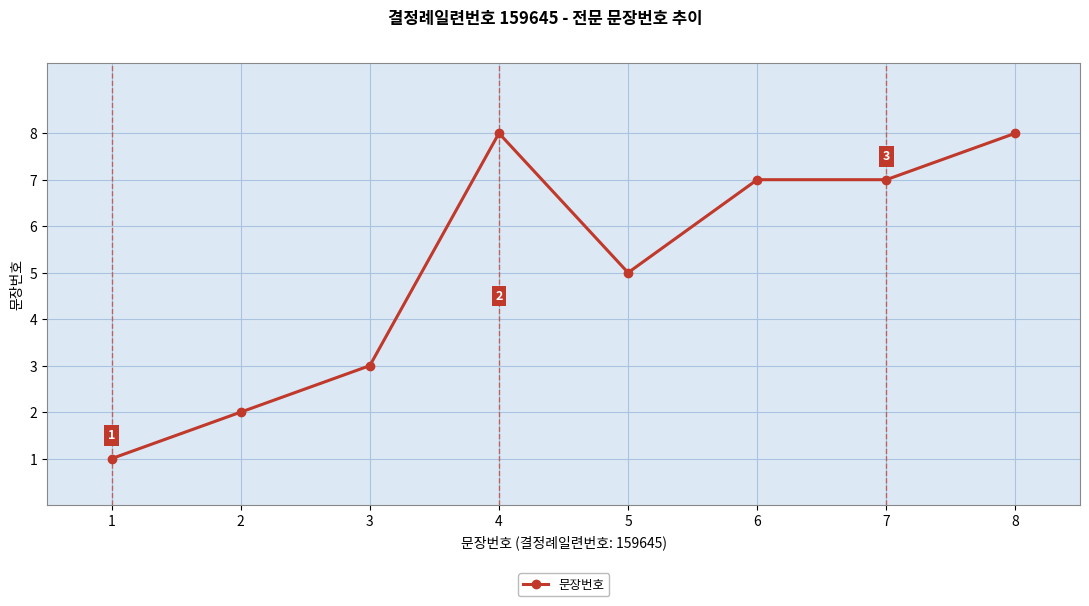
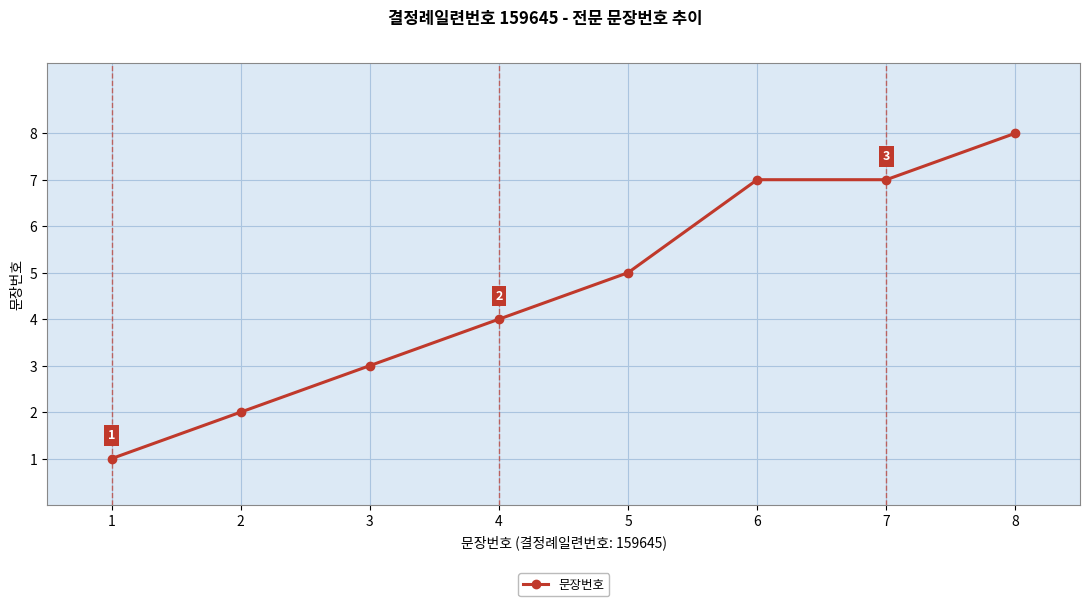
4: 8 -> 4
